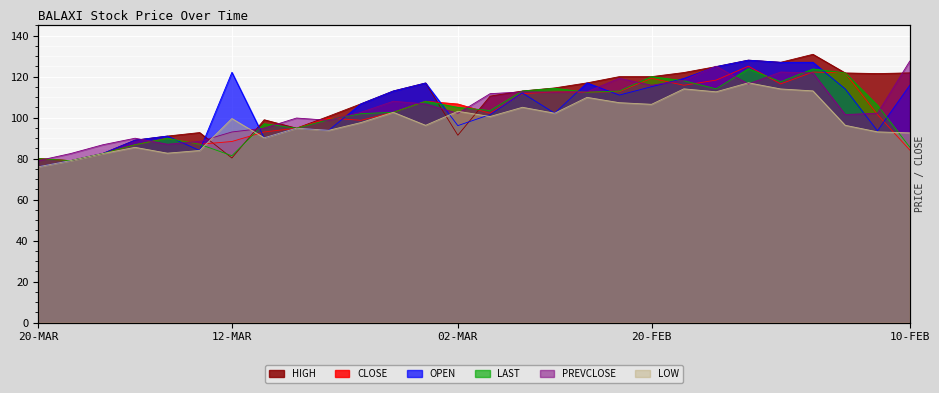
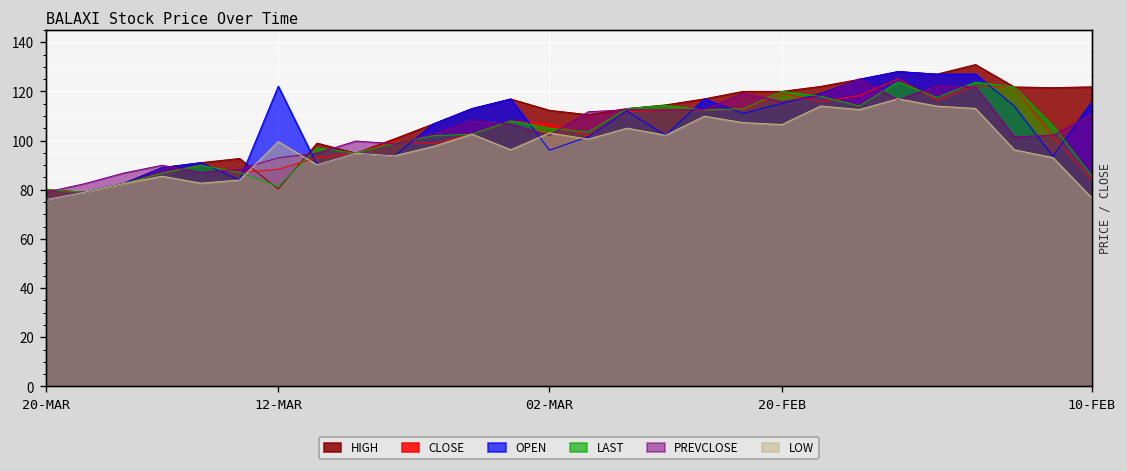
HIGH, 02-MAR: 91 -> 112
PREVCLOSE, 10-FEB: 128 -> 111
LOW, 10-FEB: 93 -> 77
